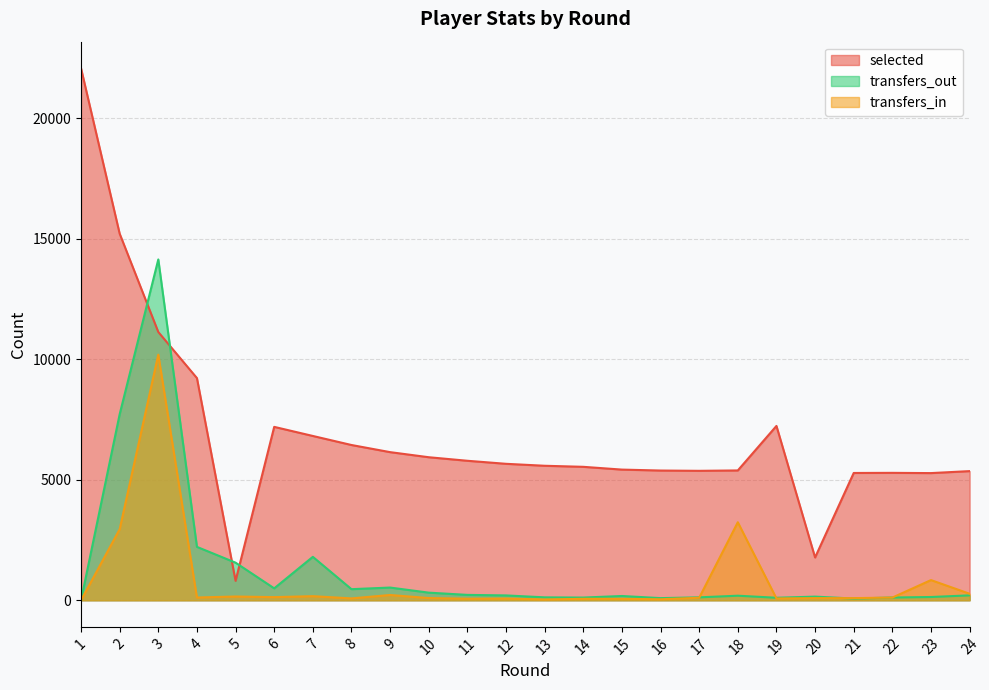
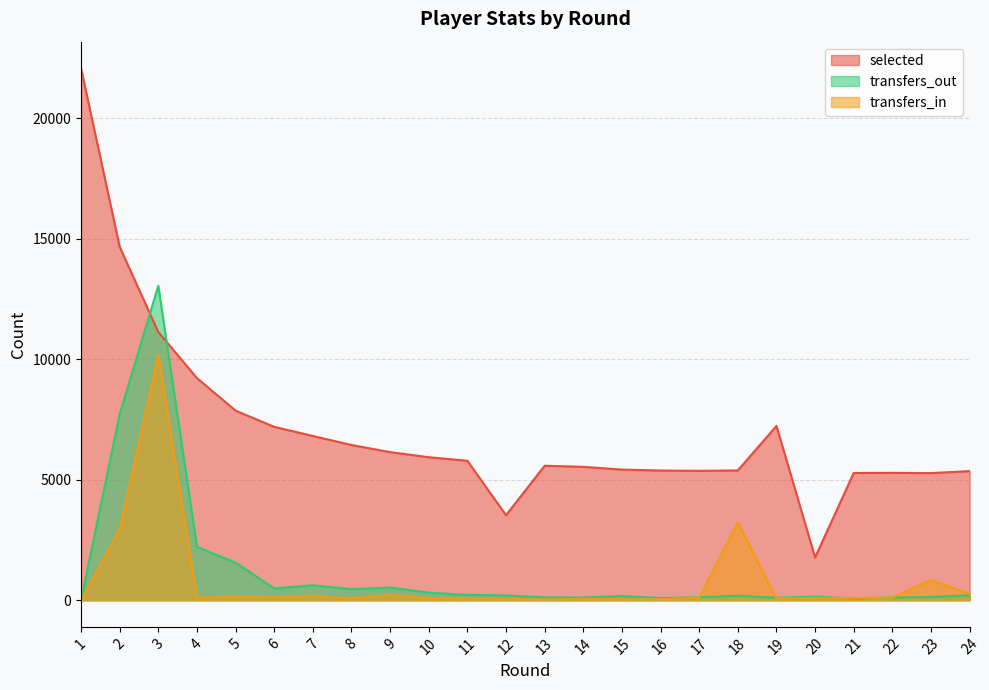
selected, 2: 15200 -> 14700
transfers_out, 3: 14100 -> 13000
selected, 5: 800 -> 7900
transfers_out, 7: 1800 -> 600
selected, 12: 5700 -> 3500
